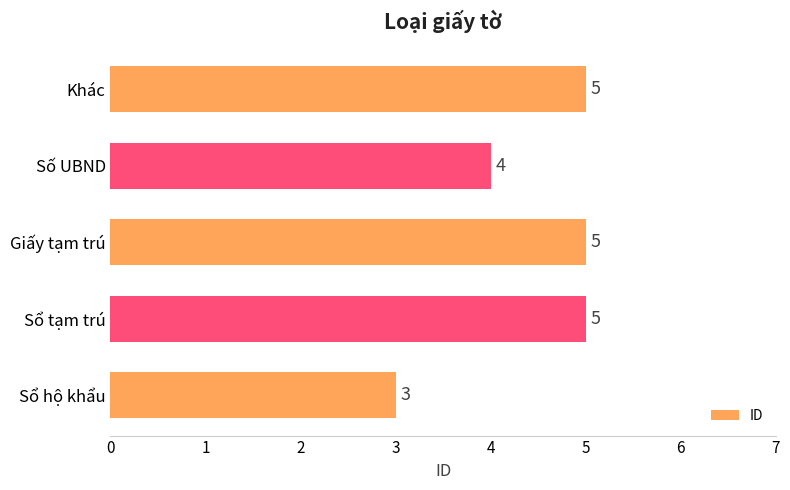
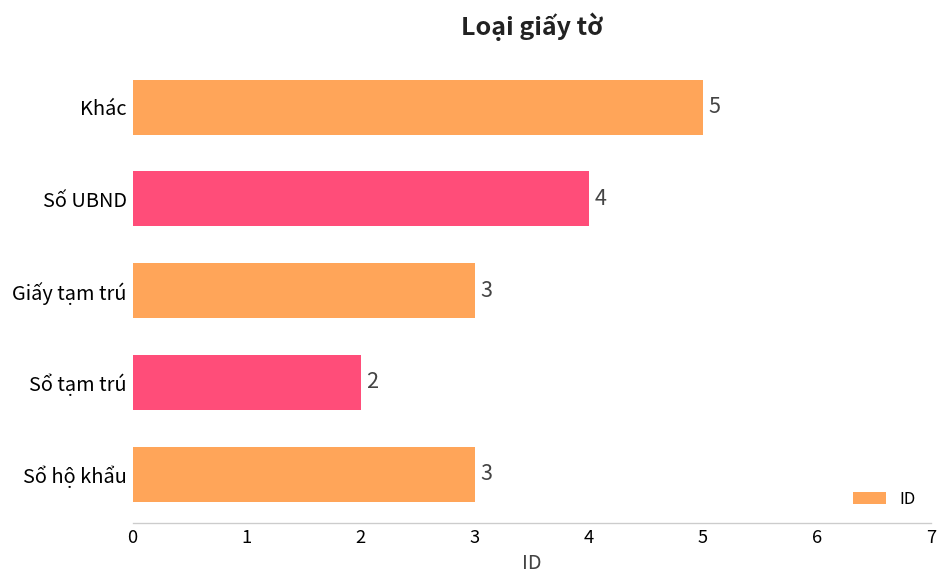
Giấy tạm trú: 5 -> 3
Sổ tạm trú: 5 -> 2
